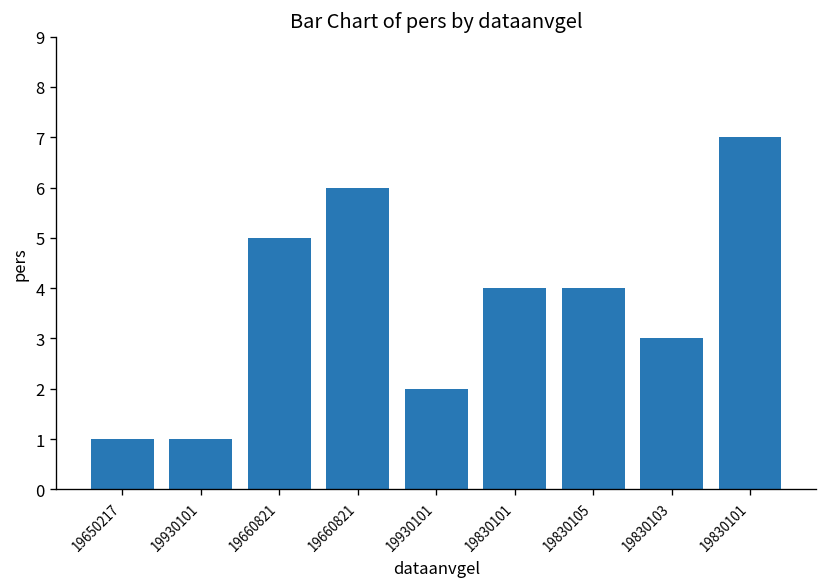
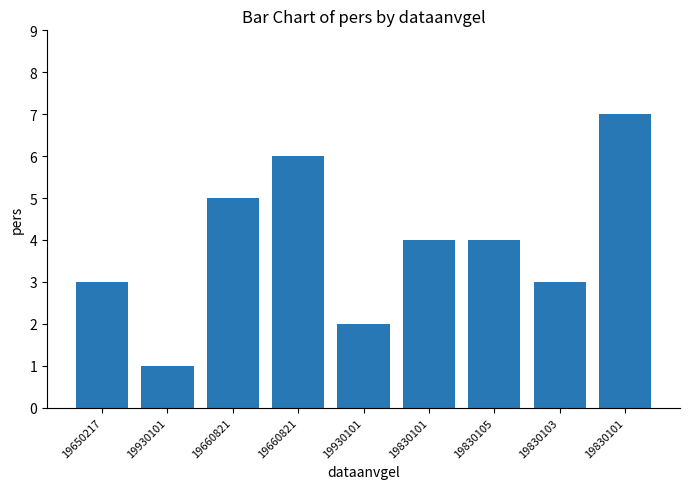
19650217: 1 -> 3
